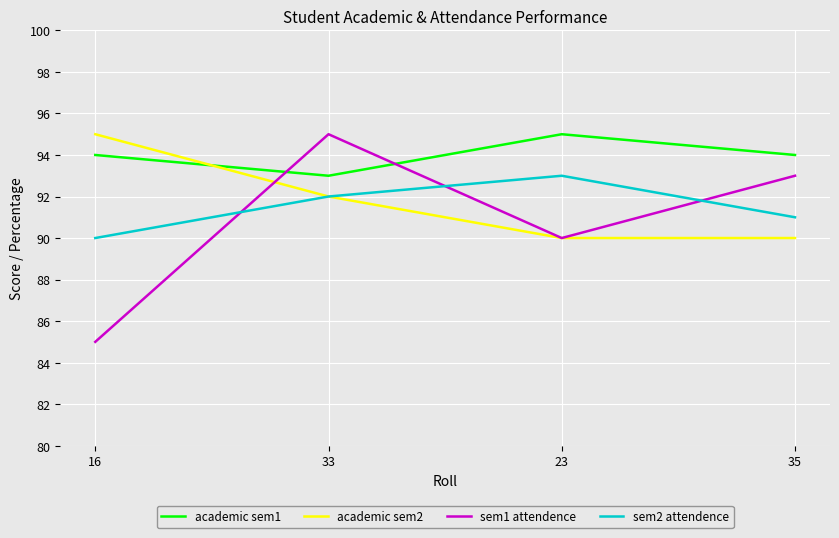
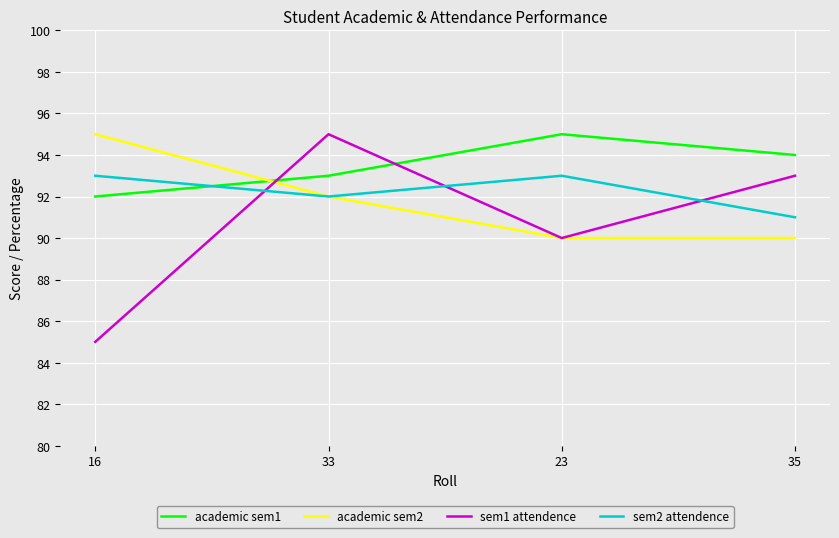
academic sem1, 16: 94 -> 92
sem2 attendence, 16: 90 -> 93
